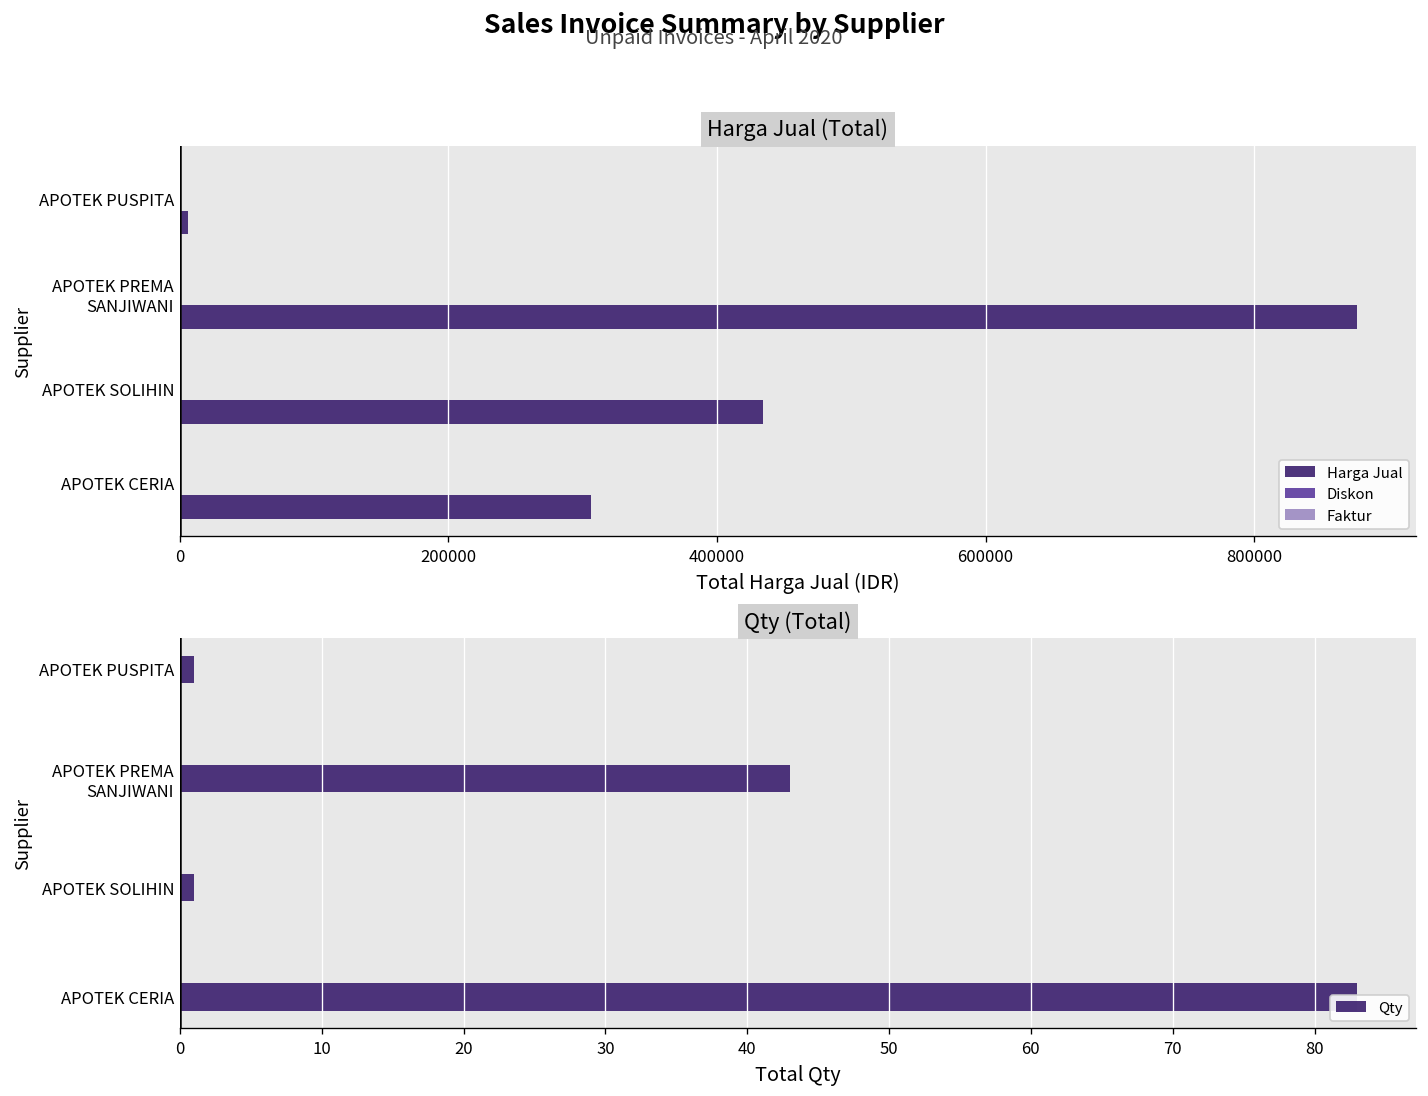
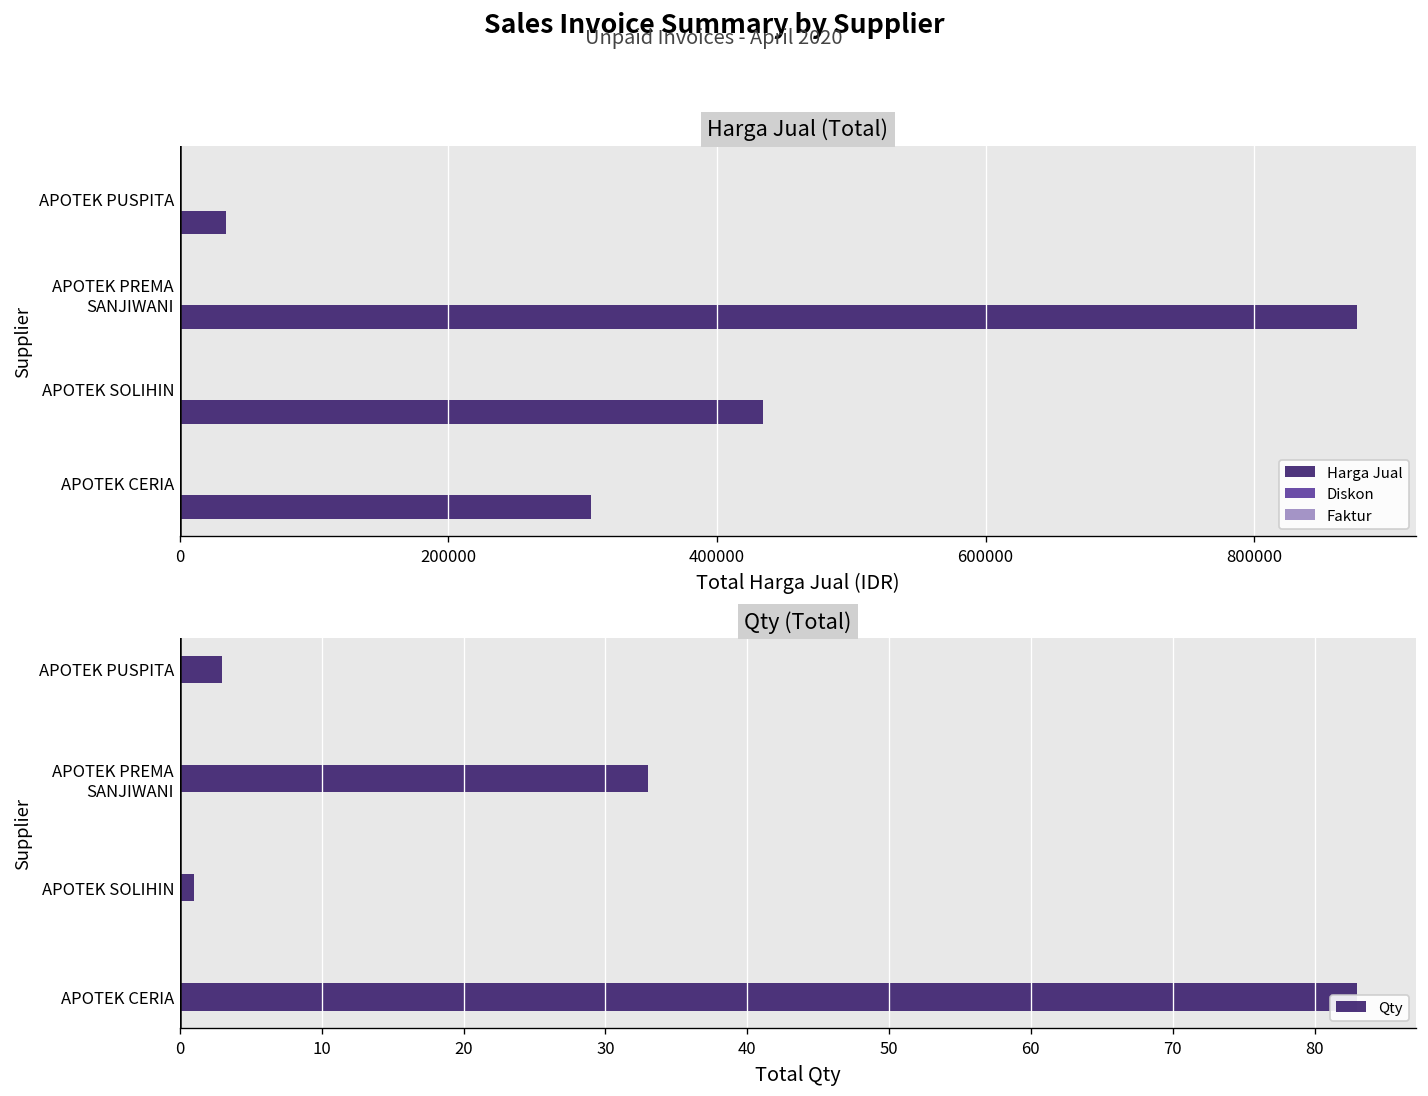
Harga Jual (Total), Harga Jual, APOTEK PUSPITA: 6000 -> 34000
Qty (Total), APOTEK PUSPITA: 1 -> 3
Qty (Total), APOTEK PREMA SANJIWANI: 43 -> 33
